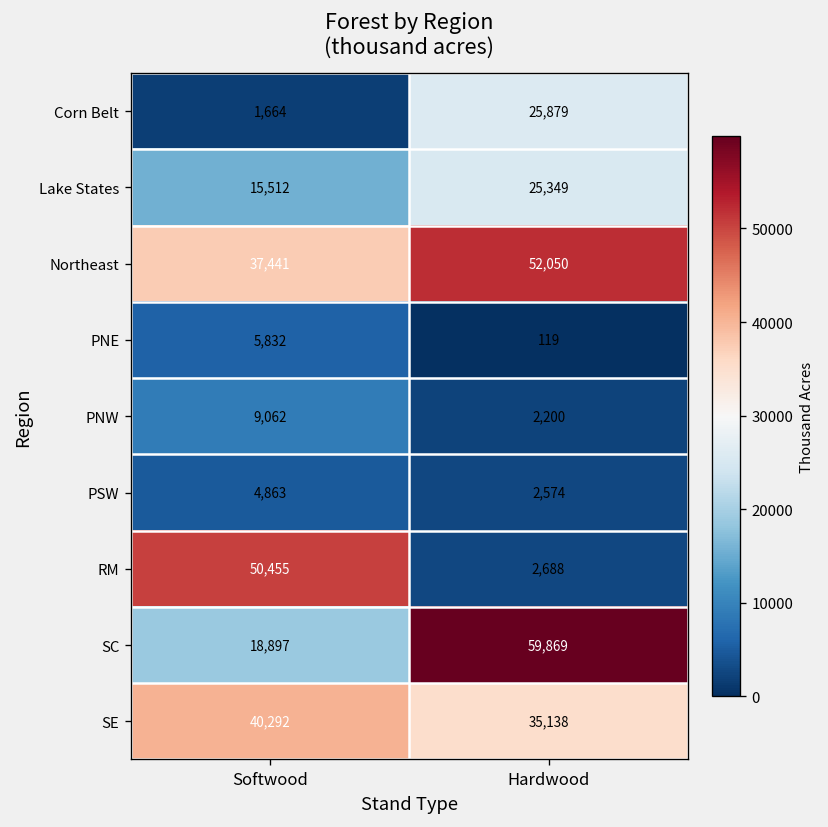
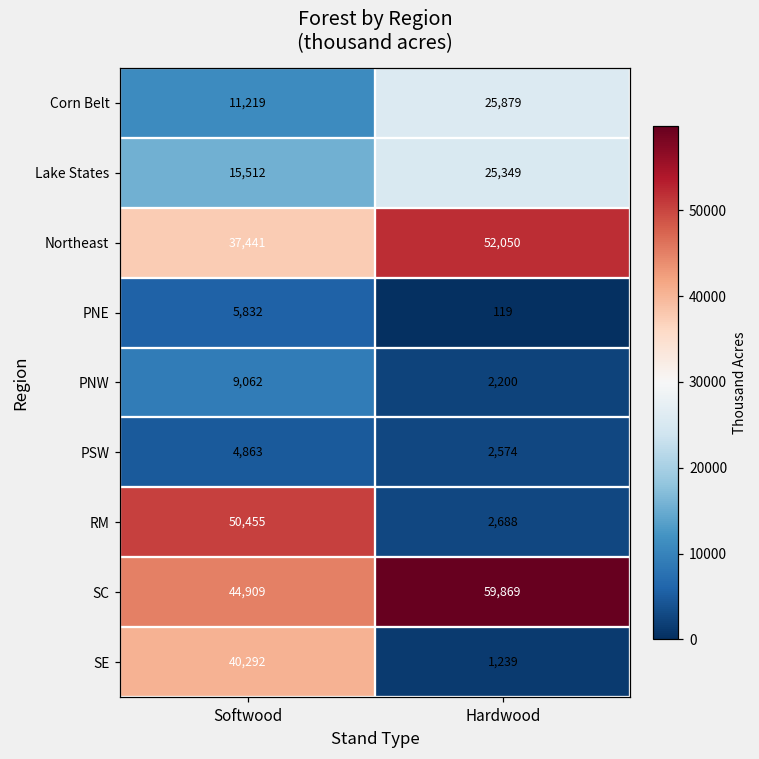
Corn Belt, Softwood: 1,664 -> 11,219
SC, Softwood: 18,897 -> 44,909
SE, Hardwood: 35,138 -> 1,239
